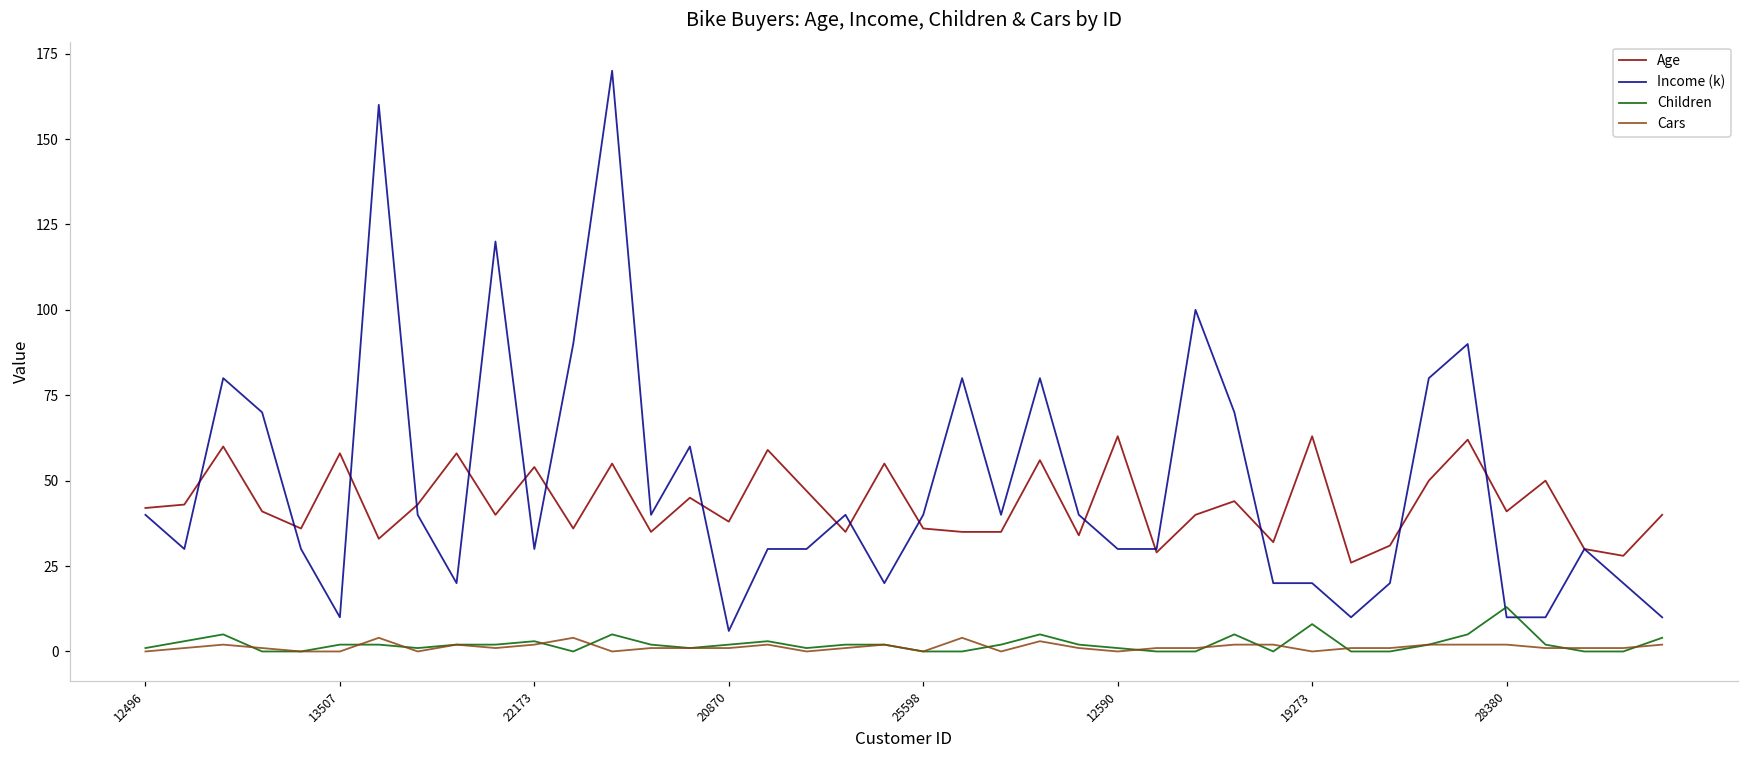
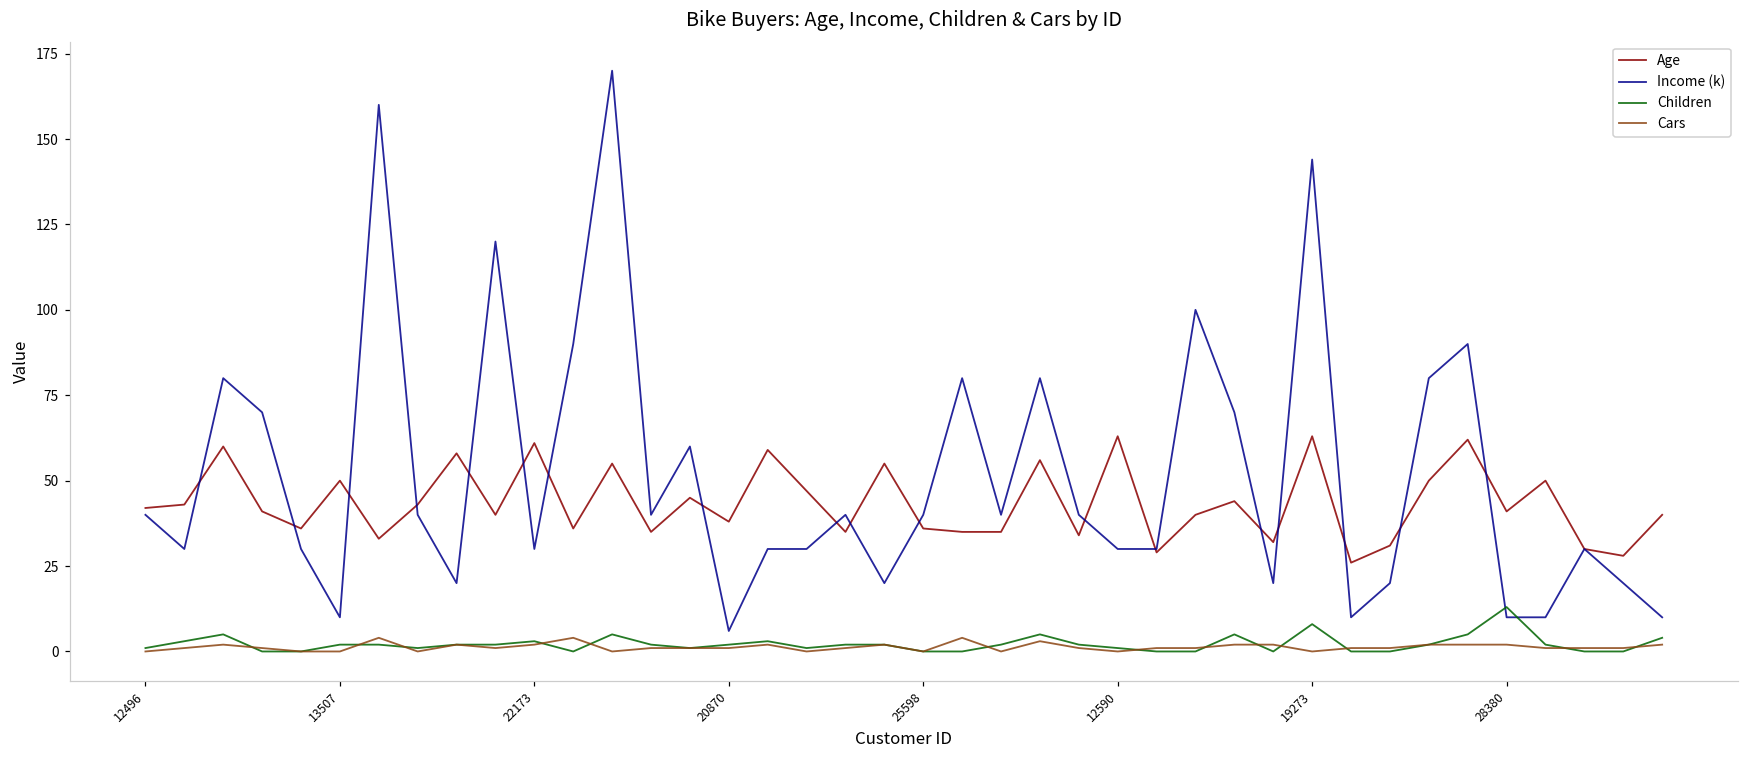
Age, 13507: 58 -> 50
Age, 22173: 54 -> 61
Income (k), 19273: 20 -> 144
